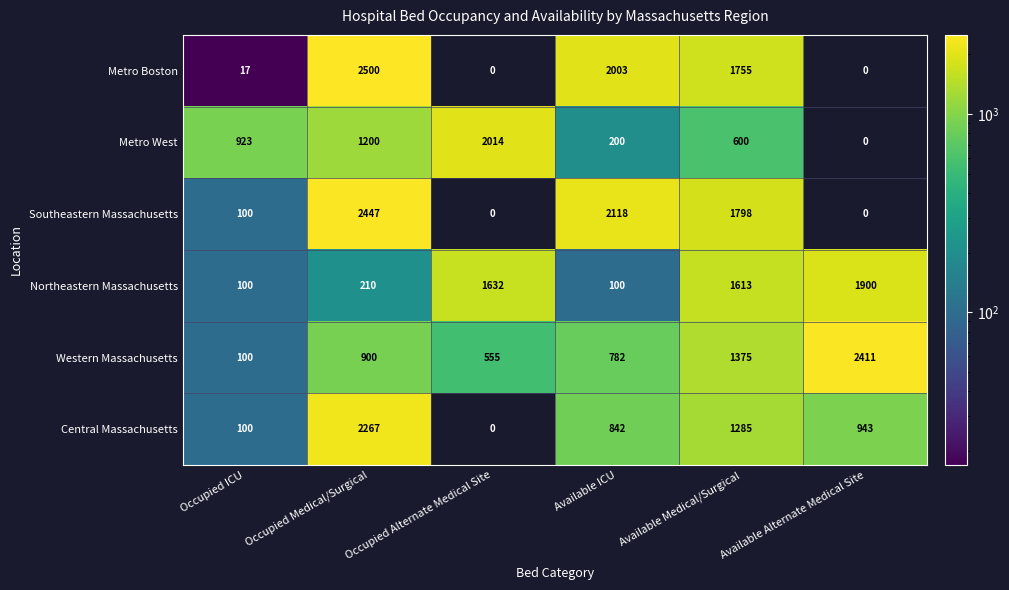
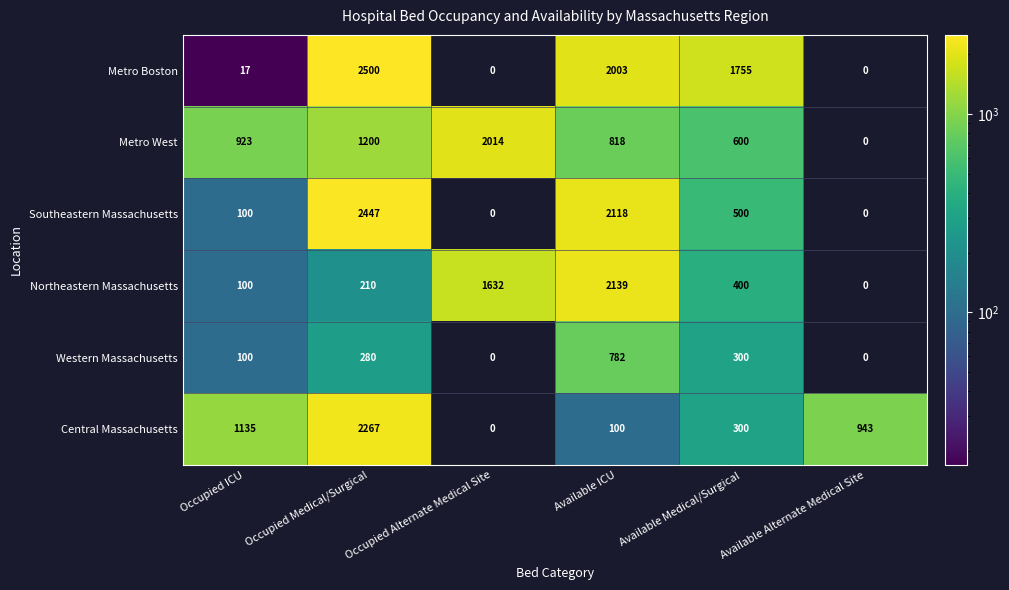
Metro West, Available ICU: 200 -> 818
Southeastern Massachusetts, Available Medical/Surgical: 1798 -> 500
Northeastern Massachusetts, Available ICU: 100 -> 2139
Northeastern Massachusetts, Available Medical/Surgical: 1613 -> 400
Northeastern Massachusetts, Available Alternate Medical Site: 1900 -> 0
Western Massachusetts, Occupied Medical/Surgical: 900 -> 280
Western Massachusetts, Occupied Alternate Medical Site: 555 -> 0
Western Massachusetts, Available Medical/Surgical: 1375 -> 300
Western Massachusetts, Available Alternate Medical Site: 2411 -> 0
Central Massachusetts, Occupied ICU: 100 -> 1135
Central Massachusetts, Available ICU: 842 -> 100
Central Massachusetts, Available Medical/Surgical: 1285 -> 300
